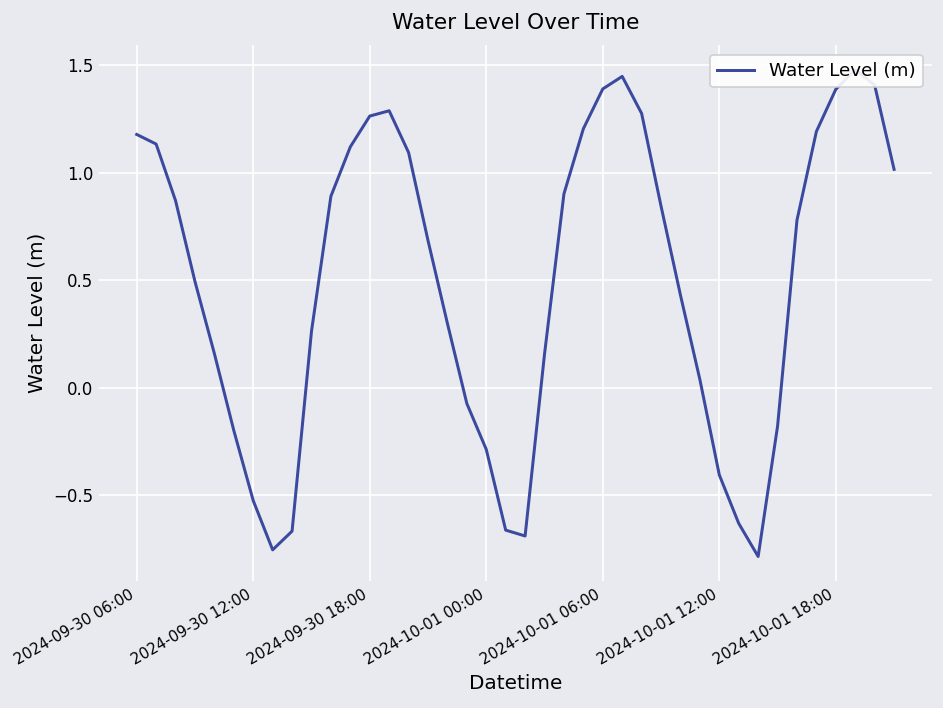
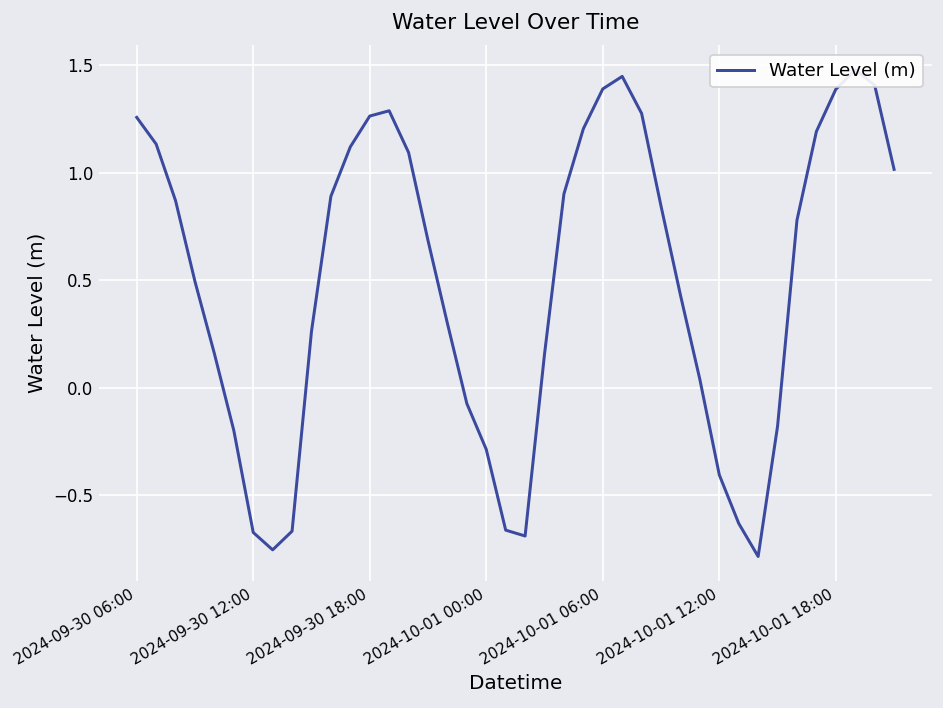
2024-09-30 06:00: 1.18 -> 1.26
2024-09-30 12:00: -0.53 -> -0.67
